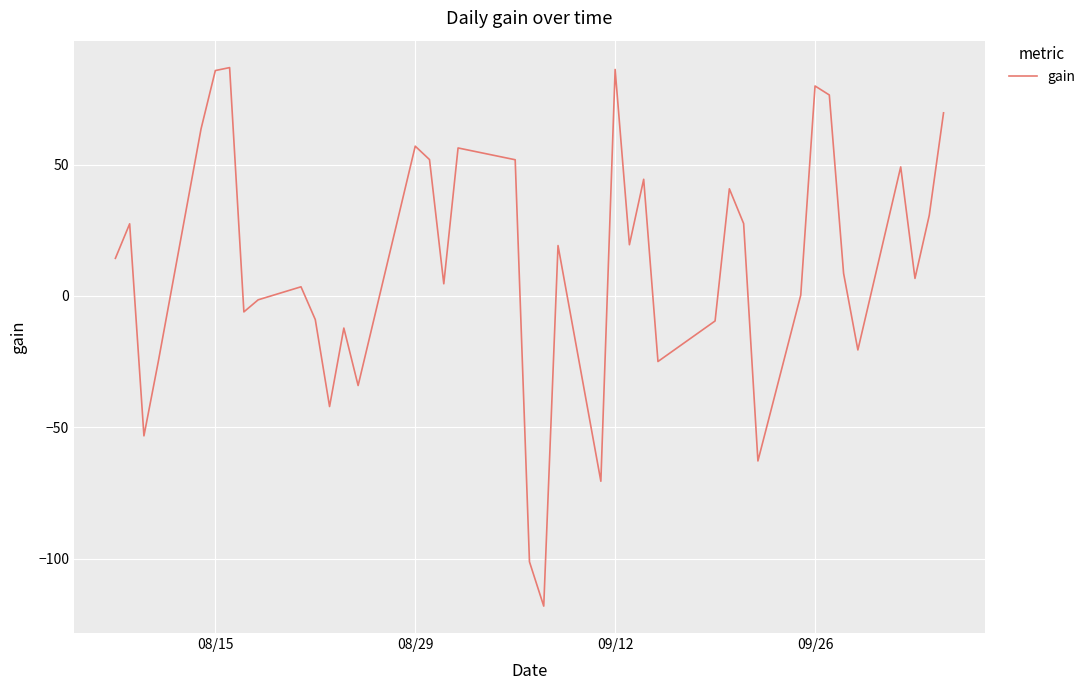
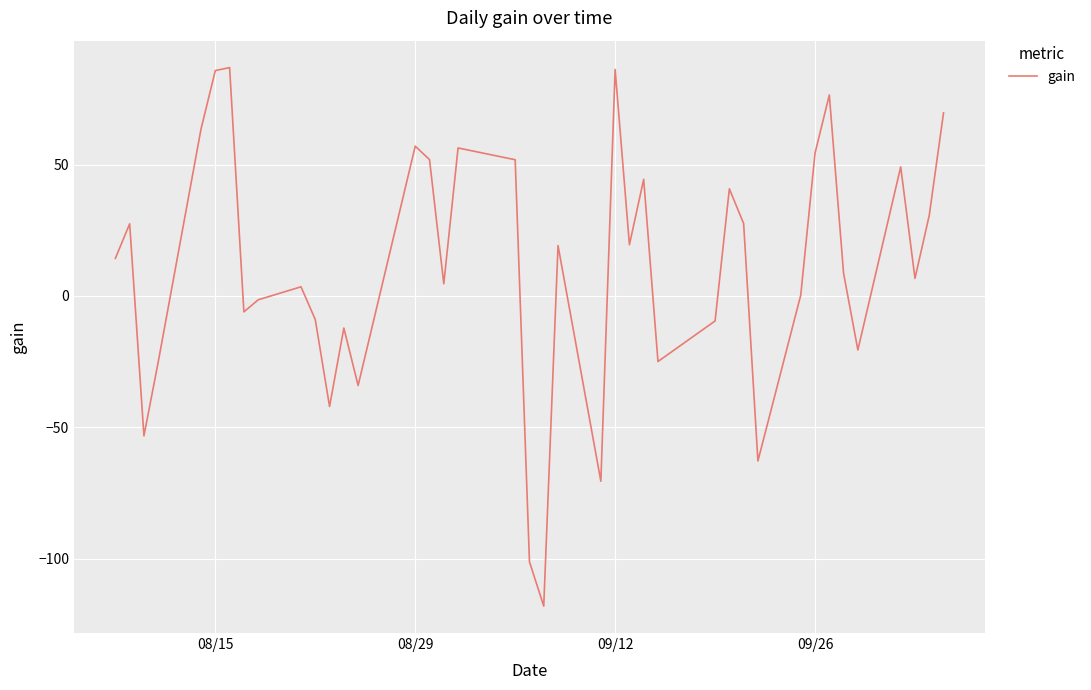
09/26: 80 -> 54
